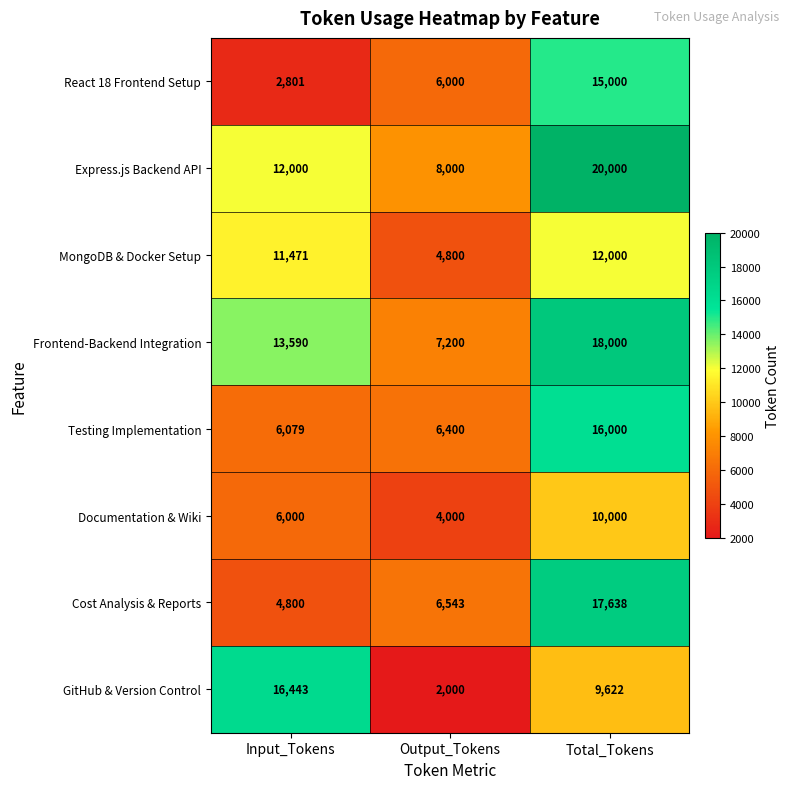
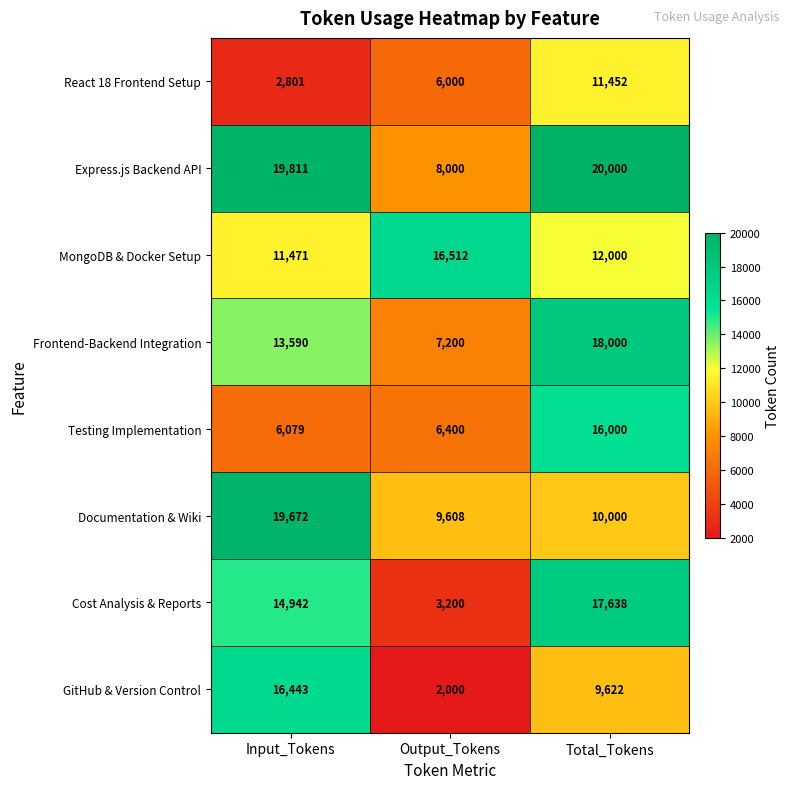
React 18 Frontend Setup, Total_Tokens: 15,000 -> 11,452
Express.js Backend API, Input_Tokens: 12,000 -> 19,811
MongoDB & Docker Setup, Output_Tokens: 4,800 -> 16,512
Documentation & Wiki, Input_Tokens: 6,000 -> 19,672
Documentation & Wiki, Output_Tokens: 4,000 -> 9,608
Cost Analysis & Reports, Input_Tokens: 4,800 -> 14,942
Cost Analysis & Reports, Output_Tokens: 6,543 -> 3,200
